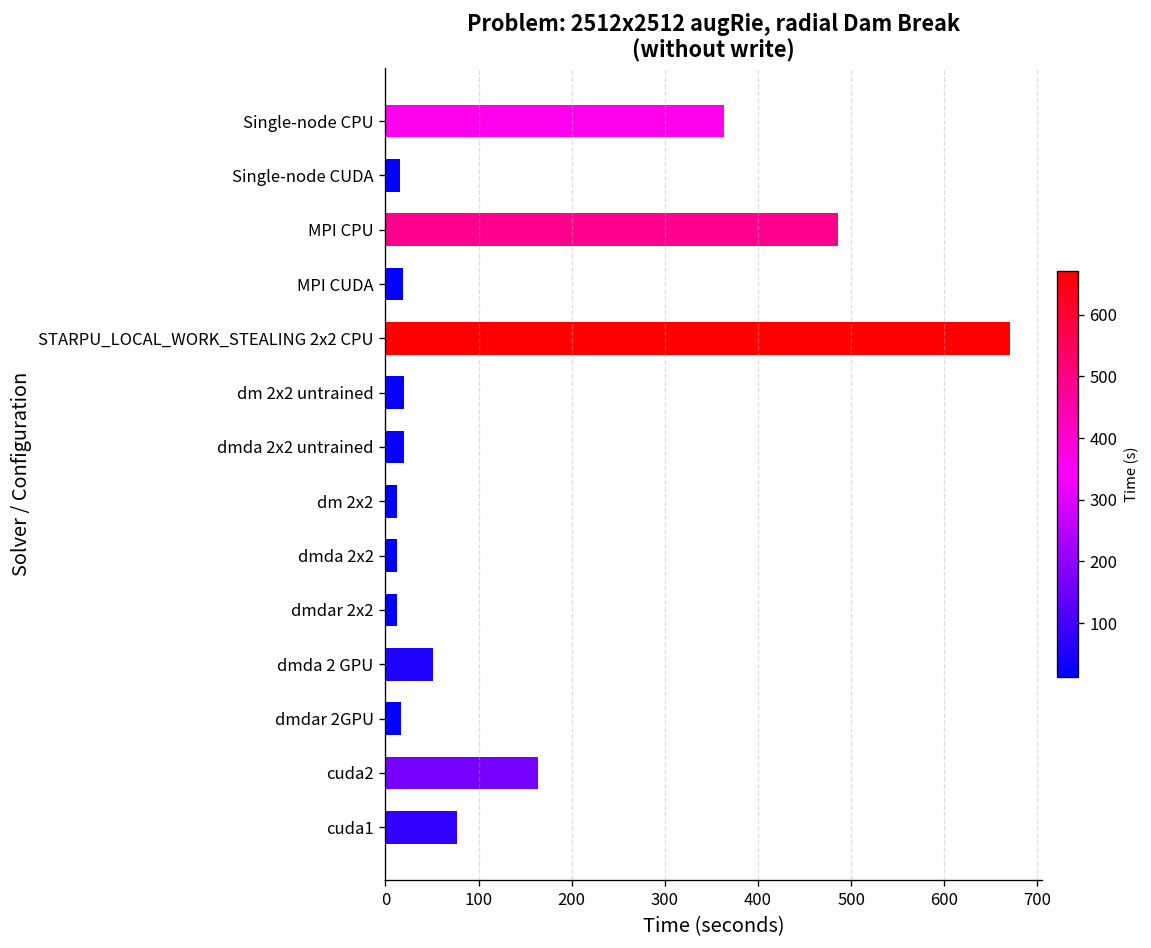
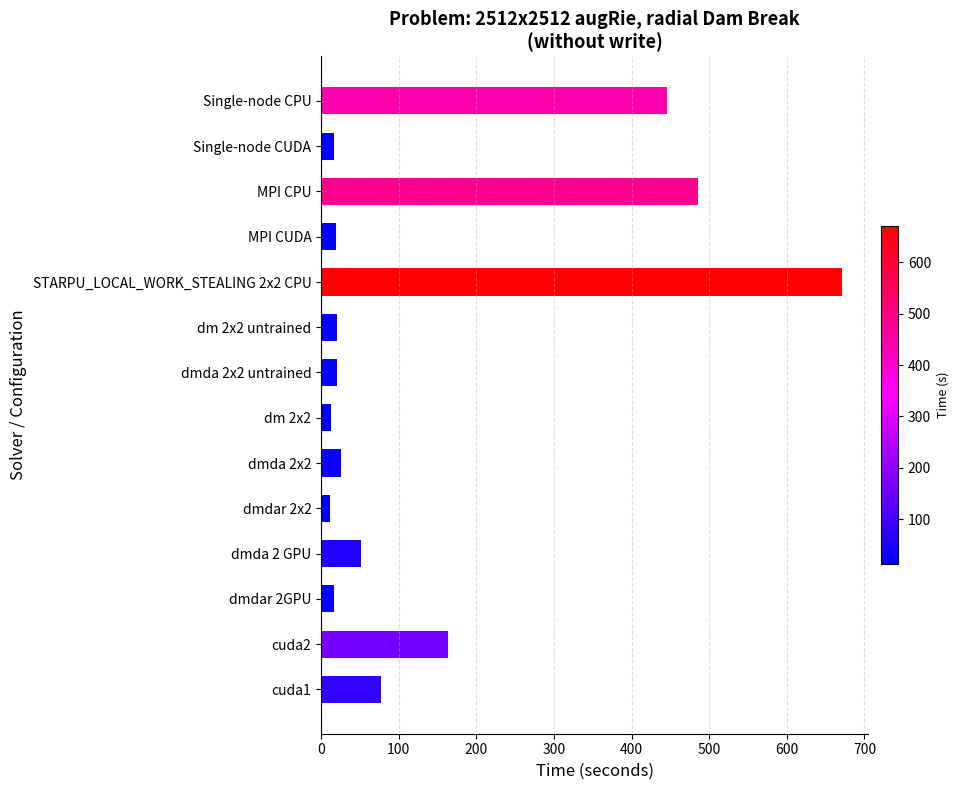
Single-node CPU: 360 -> 450
dmda 2x2: 10 -> 30
